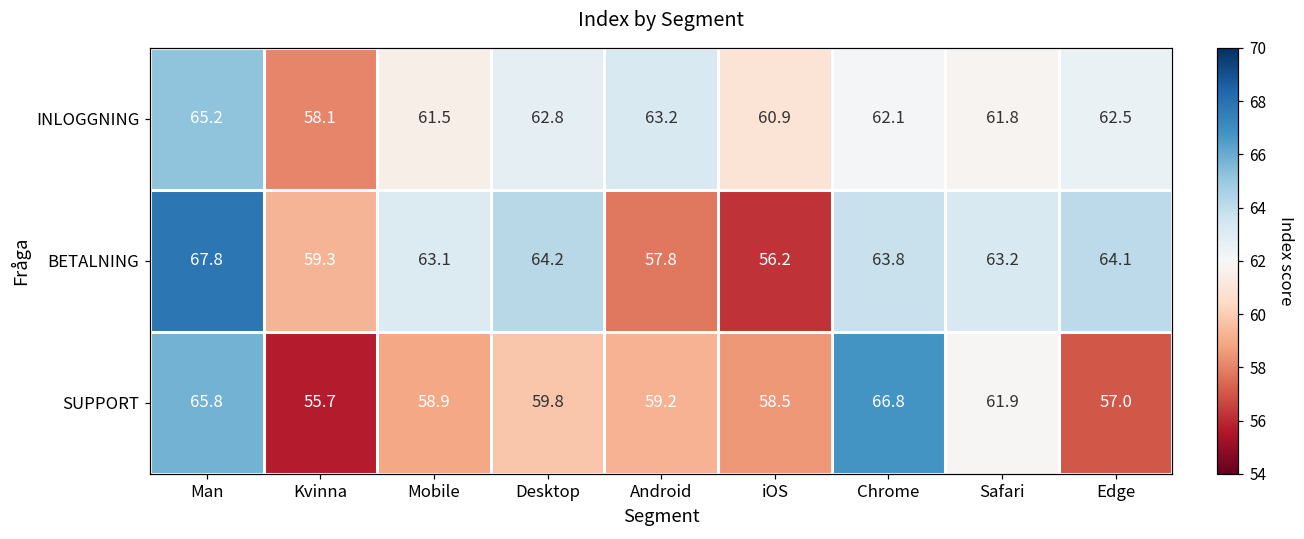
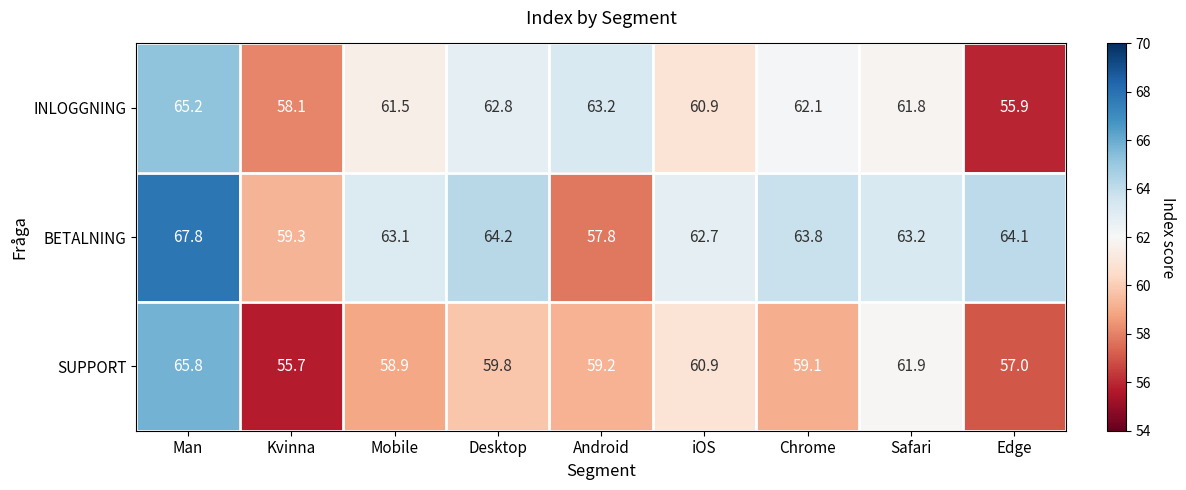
INLOGGNING, Edge: 62.5 -> 55.9
BETALNING, iOS: 56.2 -> 62.7
SUPPORT, iOS: 58.5 -> 60.9
SUPPORT, Chrome: 66.8 -> 59.1
